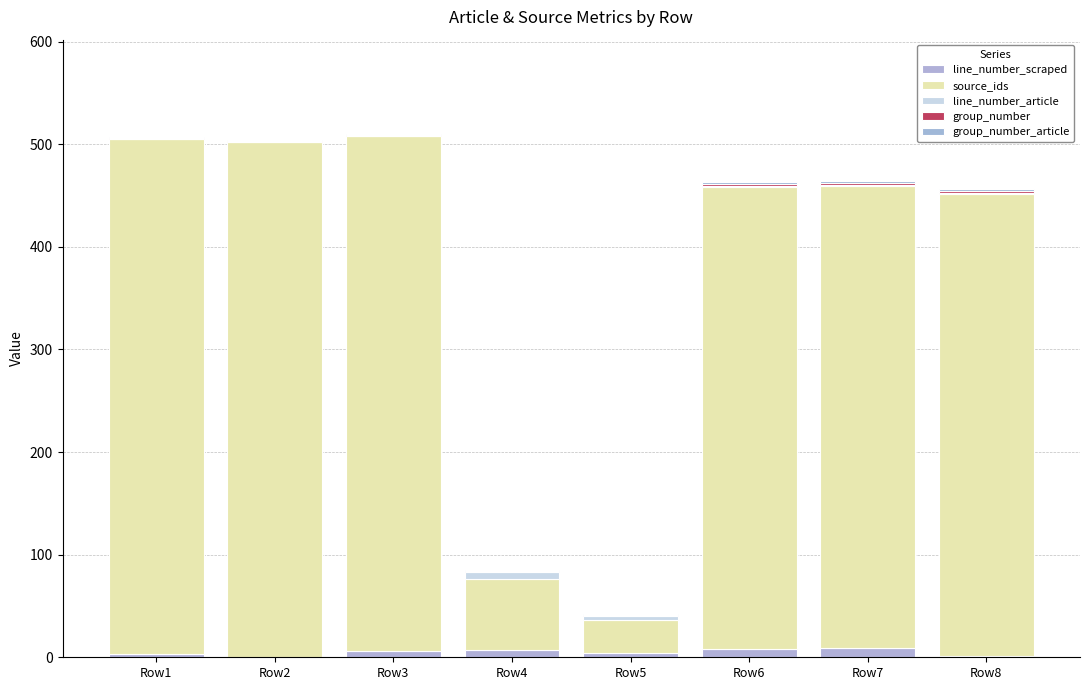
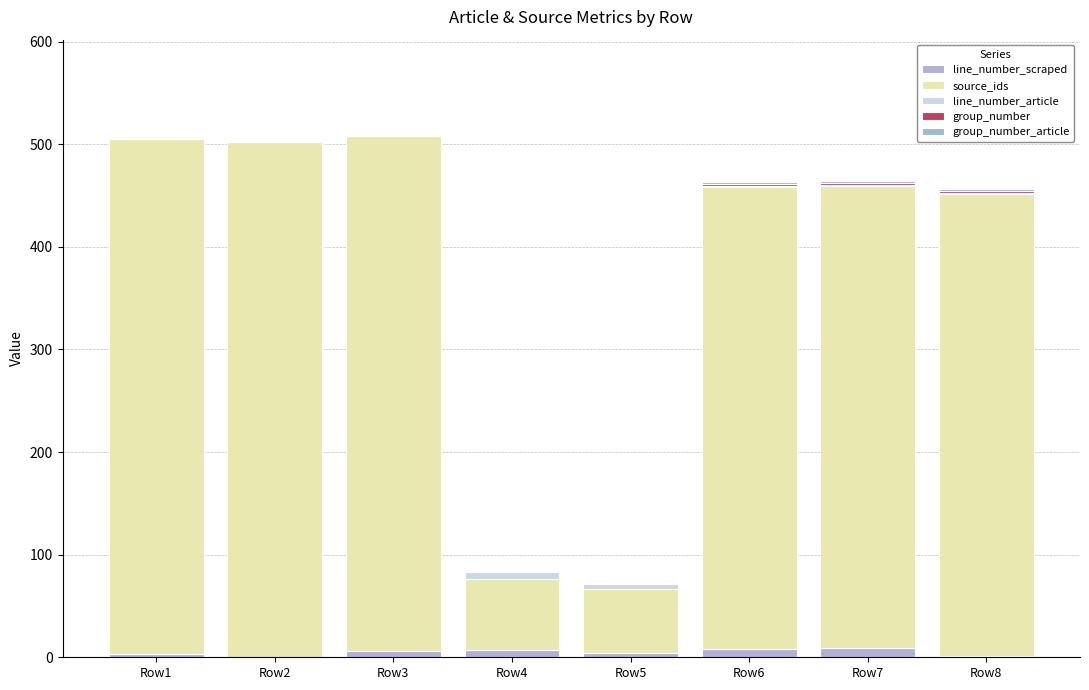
source_ids, Row5: 32 -> 63
